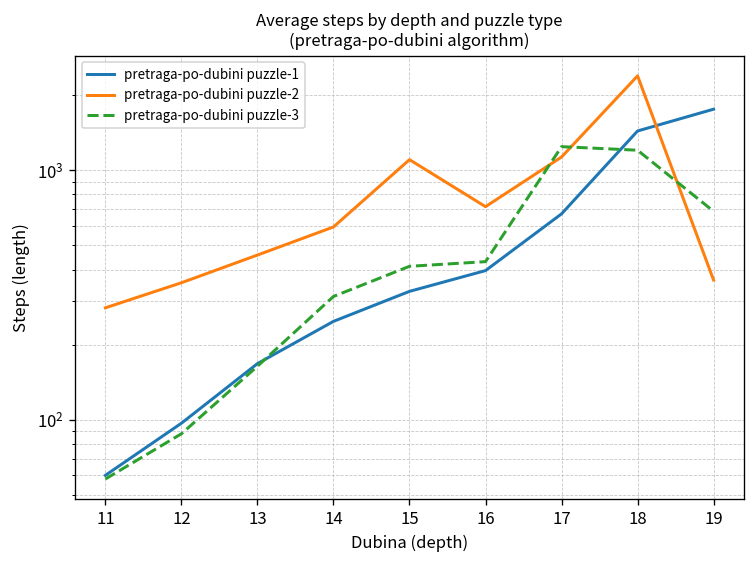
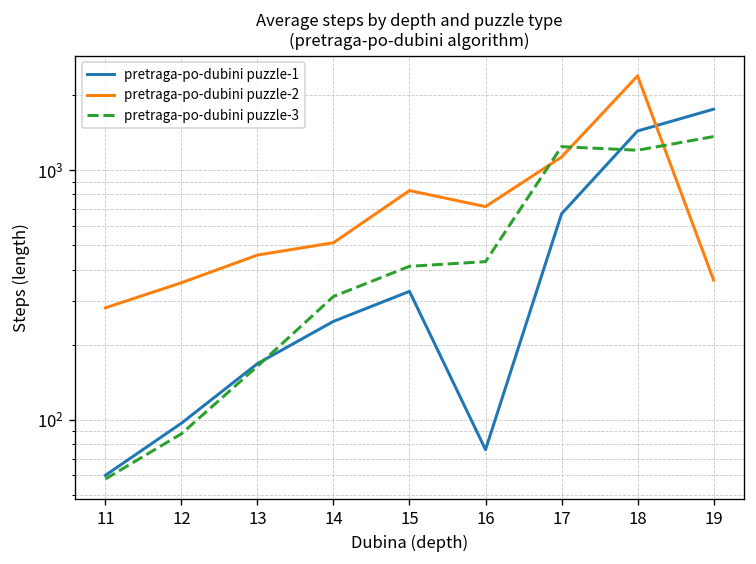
pretraga-po-dubini puzzle-2, 14: 590 -> 510
pretraga-po-dubini puzzle-2, 15: 1100 -> 830
pretraga-po-dubini puzzle-1, 16: 400 -> 76
pretraga-po-dubini puzzle-3, 19: 680 -> 1400
